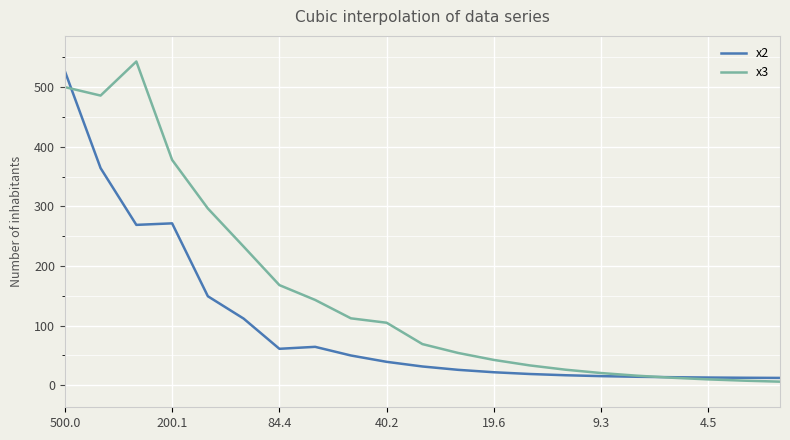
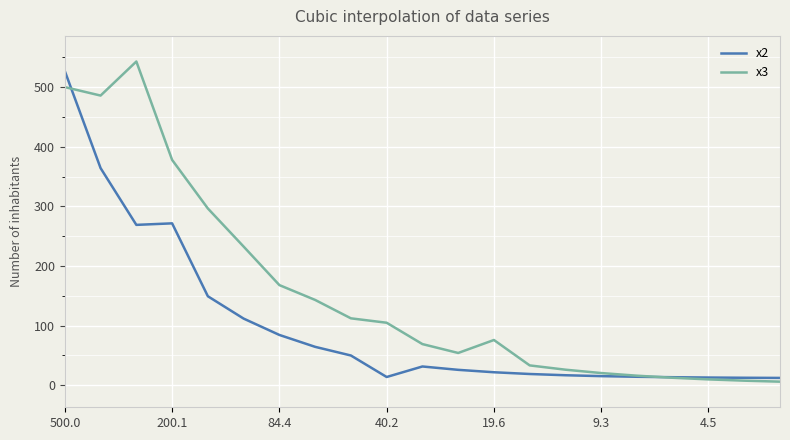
x2, 84.4: 60 -> 80
x2, 40.2: 40 -> 10
x3, 19.6: 40 -> 80
